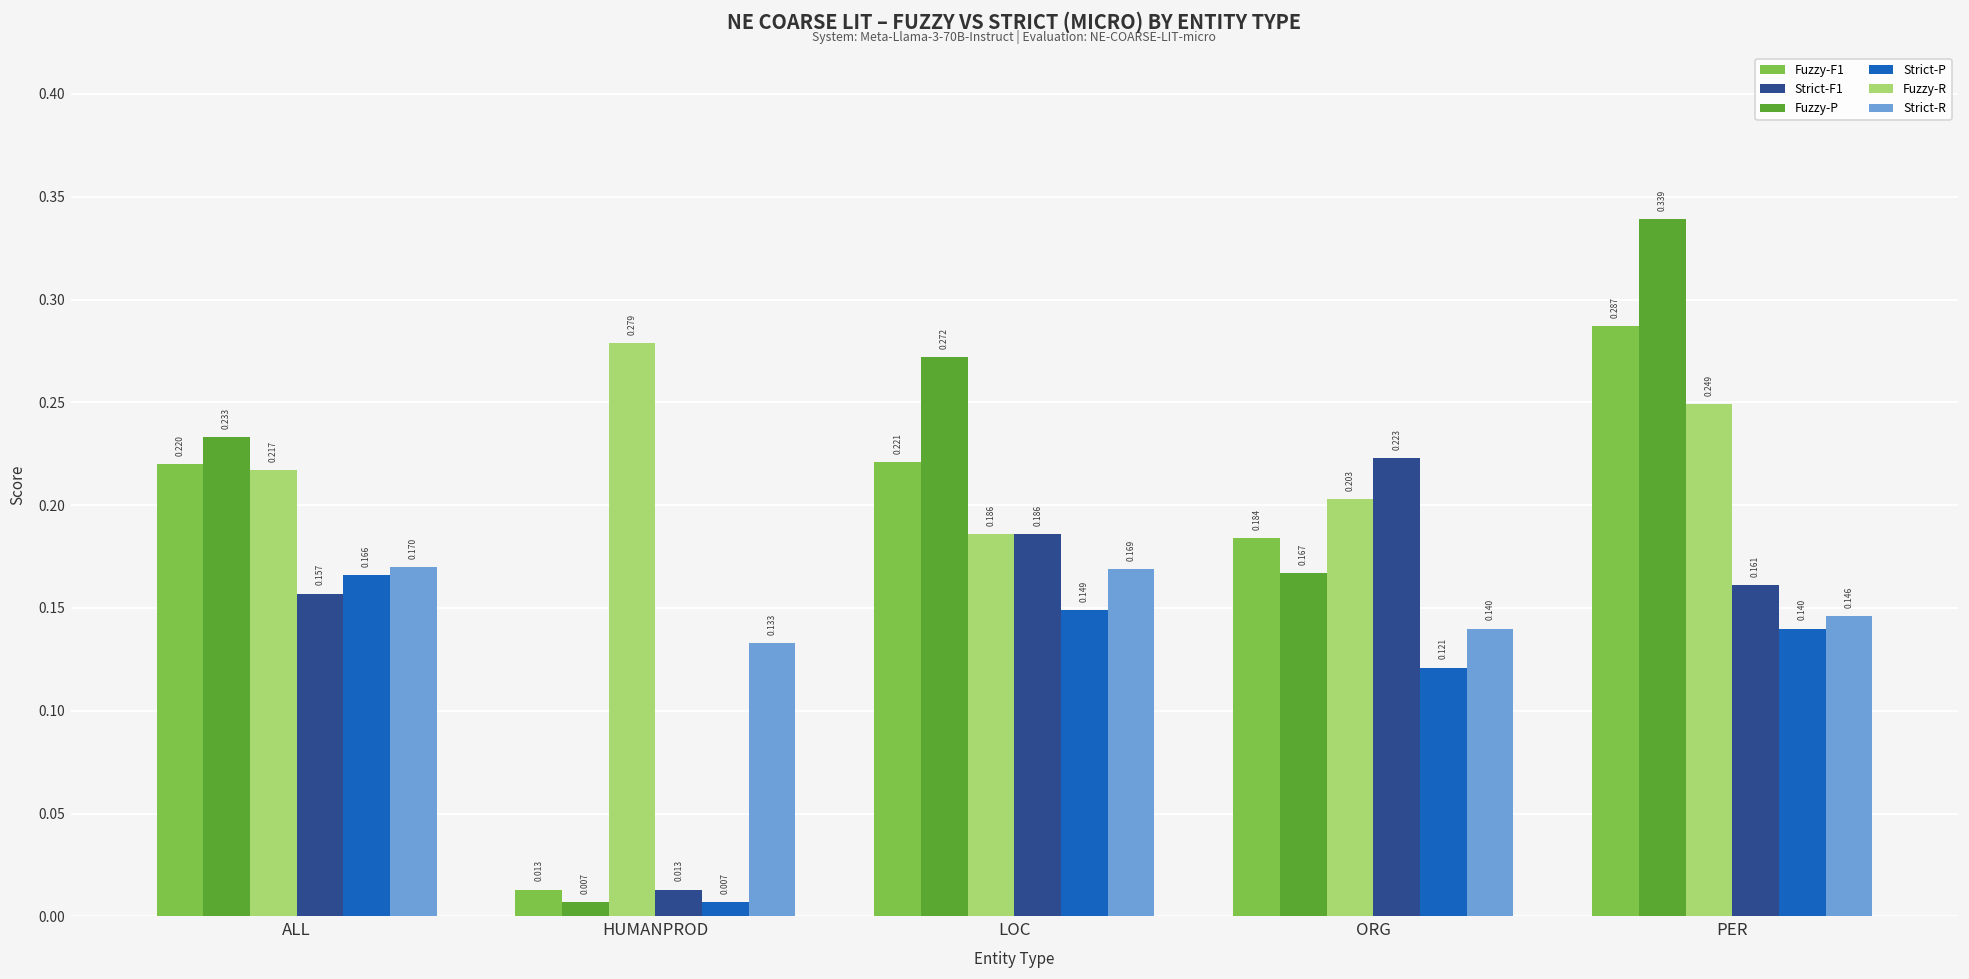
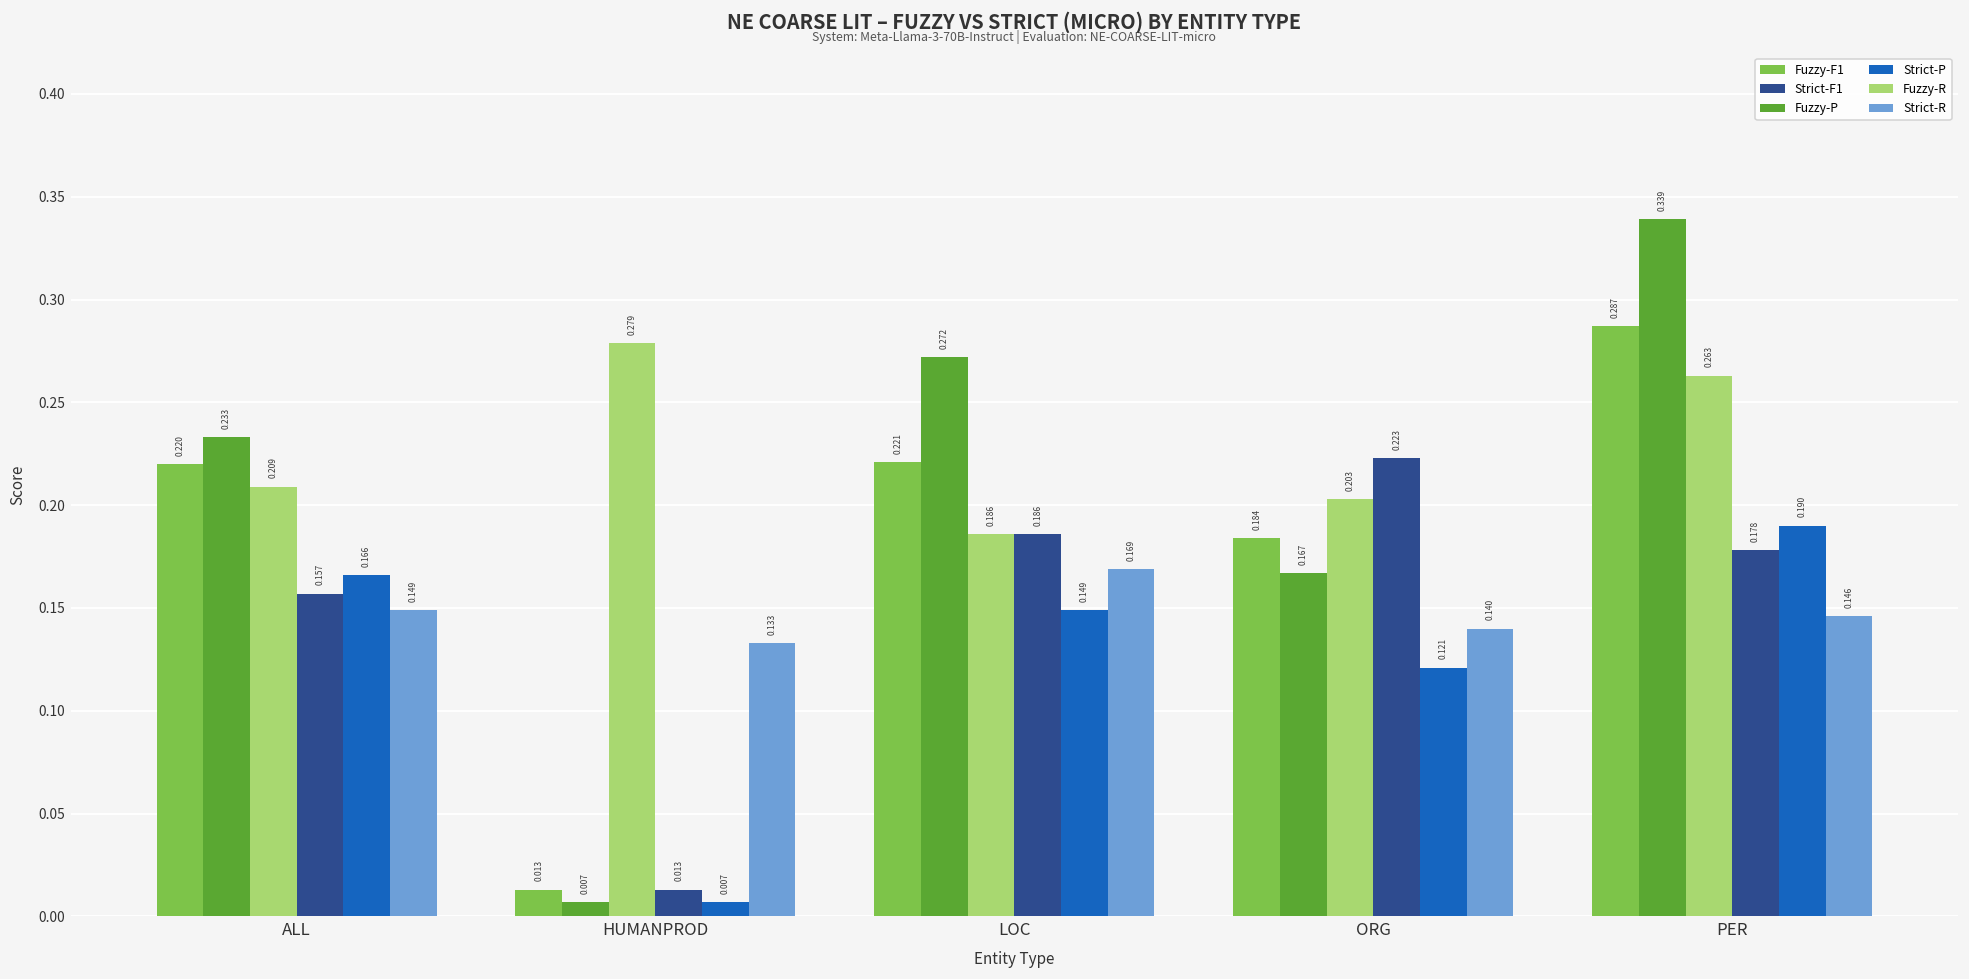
Fuzzy-R, ALL: 0.217 -> 0.209
Strict-R, ALL: 0.170 -> 0.149
Fuzzy-R, PER: 0.249 -> 0.263
Strict-F1, PER: 0.161 -> 0.178
Strict-P, PER: 0.140 -> 0.190
